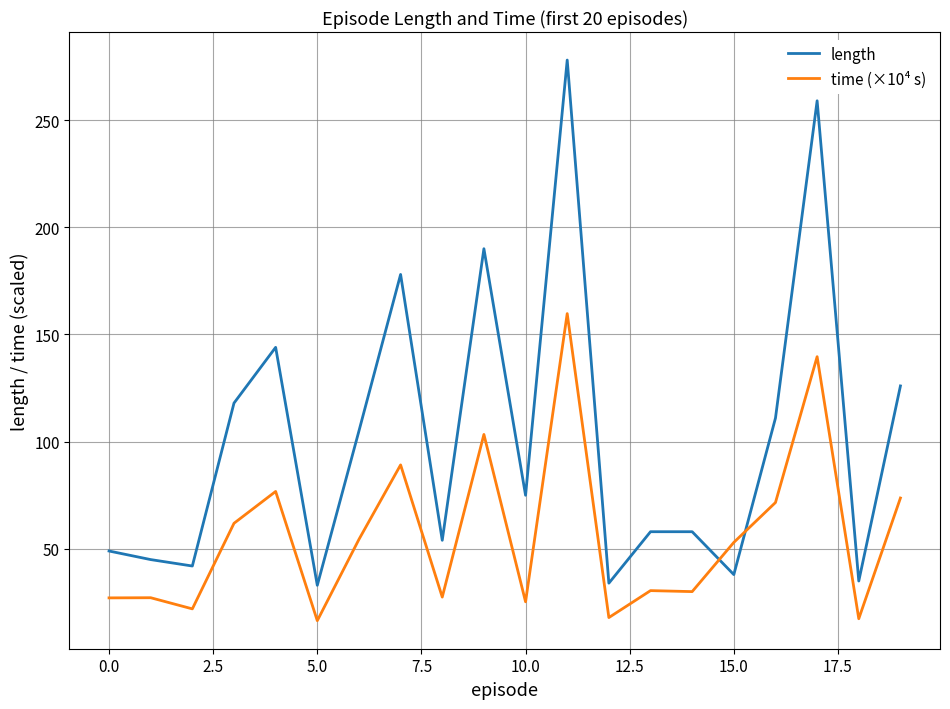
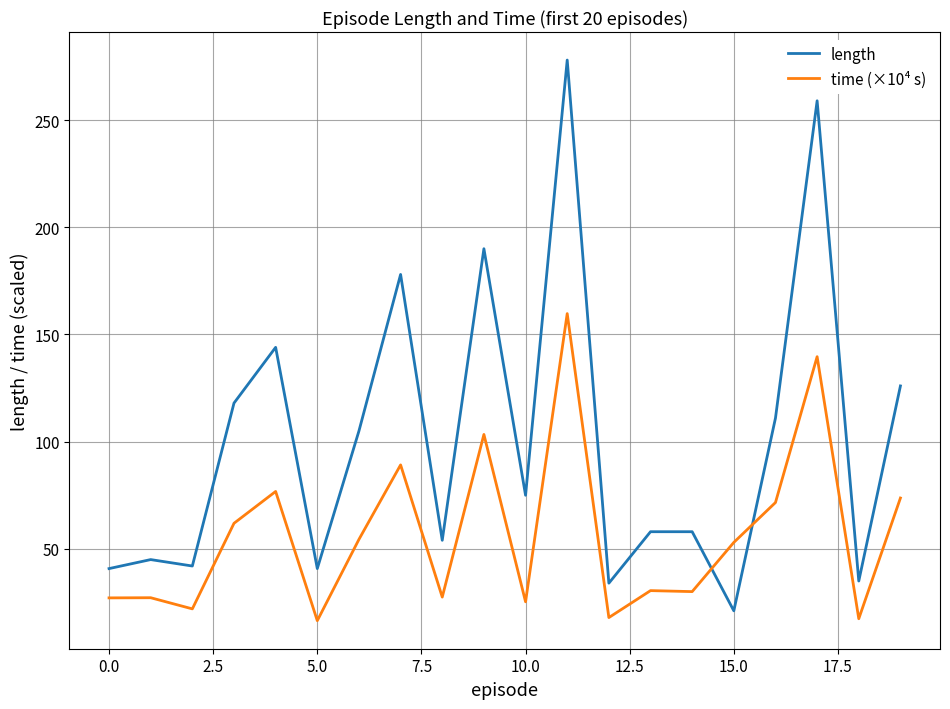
length, 0.0: 49 -> 41
length, 5.0: 33 -> 41
length, 15.0: 38 -> 21
